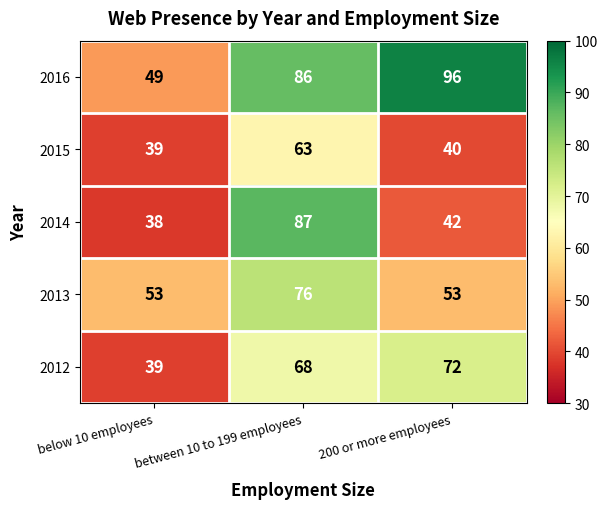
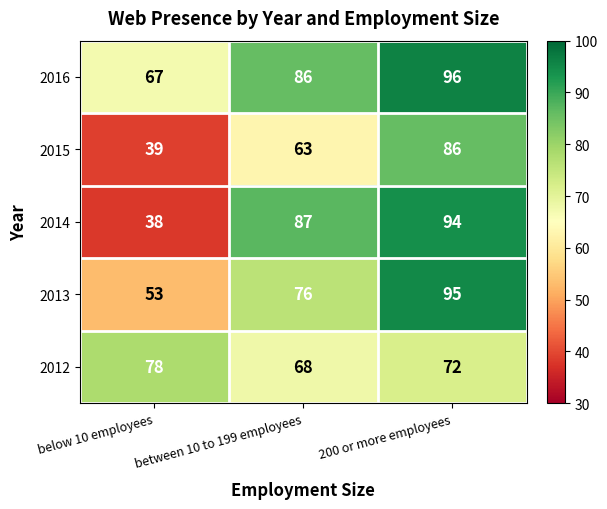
2016, below 10 employees: 49 -> 67
2015, 200 or more employees: 40 -> 86
2014, 200 or more employees: 42 -> 94
2013, 200 or more employees: 53 -> 95
2012, below 10 employees: 39 -> 78
